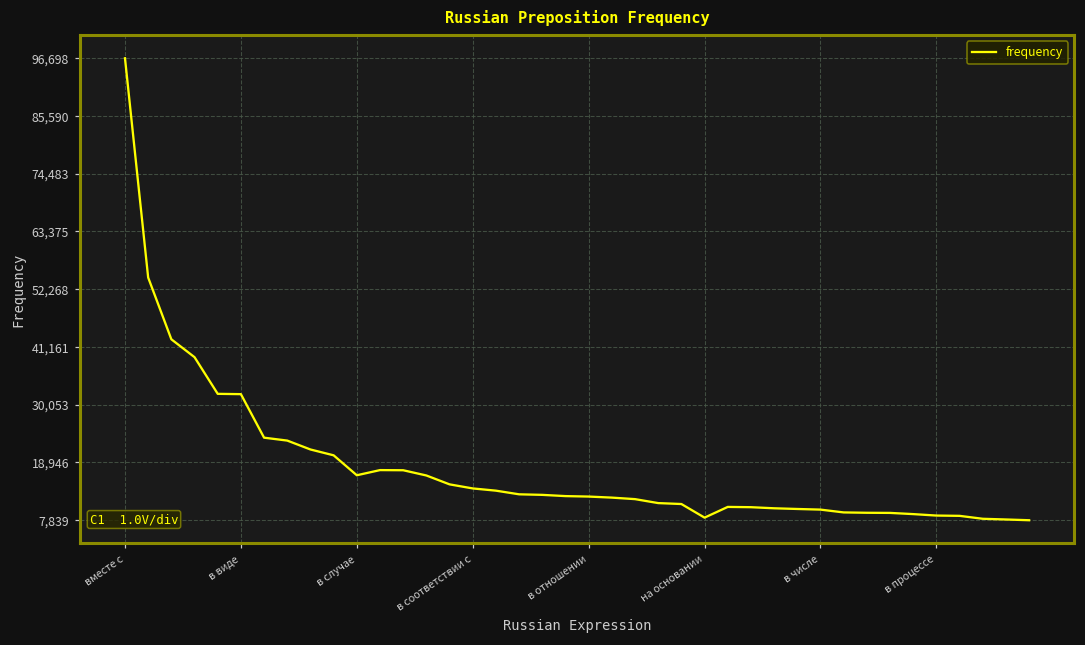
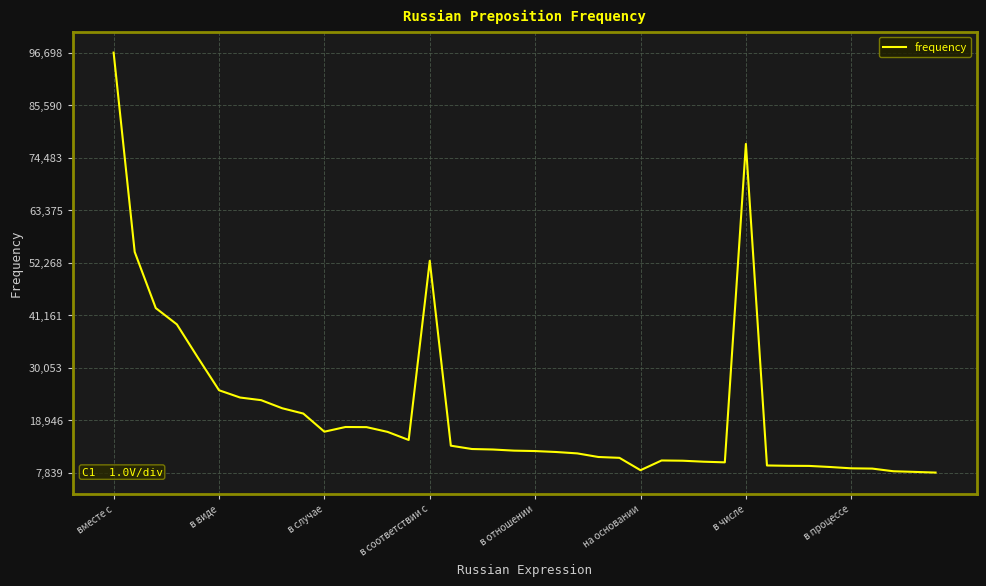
в виде: 32,000 -> 25,000
в соответствии с: 14,000 -> 53,000
в числе: 10,000 -> 77,000
